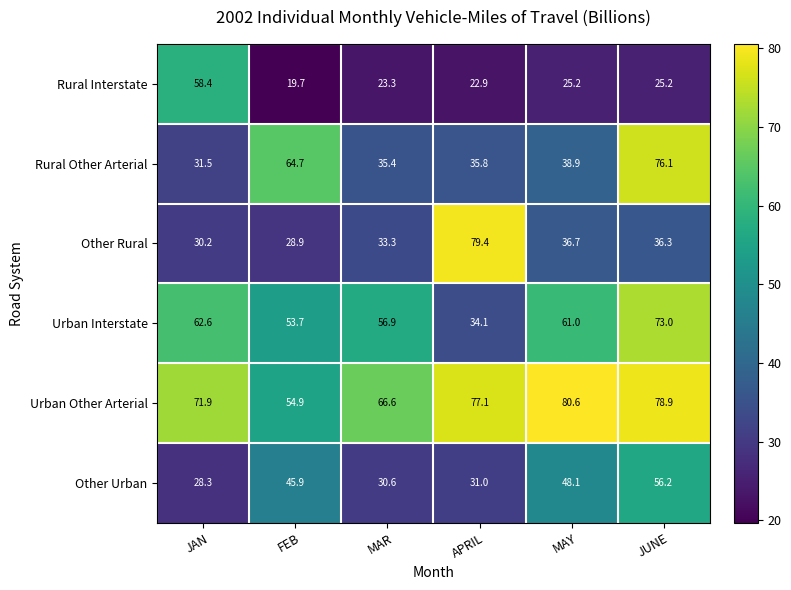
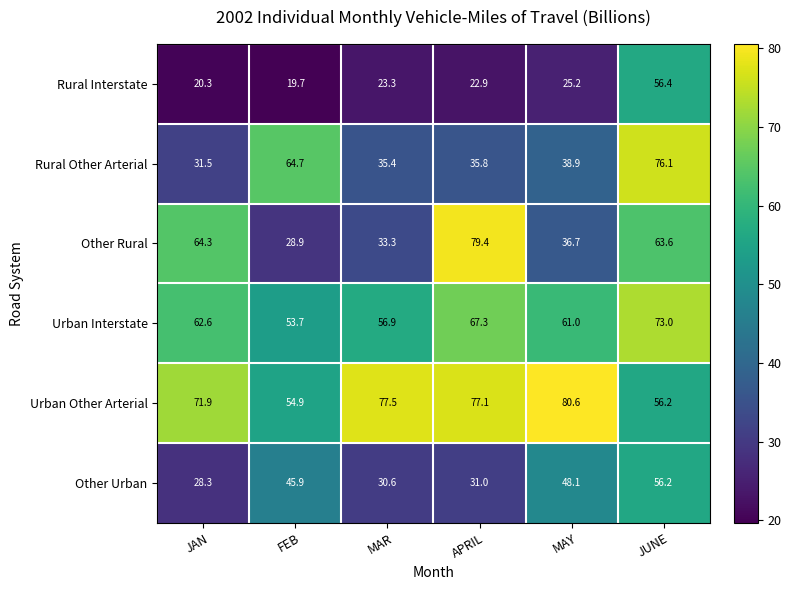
Rural Interstate, JAN: 58.4 -> 20.3
Rural Interstate, JUNE: 25.2 -> 56.4
Other Rural, JAN: 30.2 -> 64.3
Other Rural, JUNE: 36.3 -> 63.6
Urban Interstate, APRIL: 34.1 -> 67.3
Urban Other Arterial, MAR: 66.6 -> 77.5
Urban Other Arterial, JUNE: 78.9 -> 56.2
